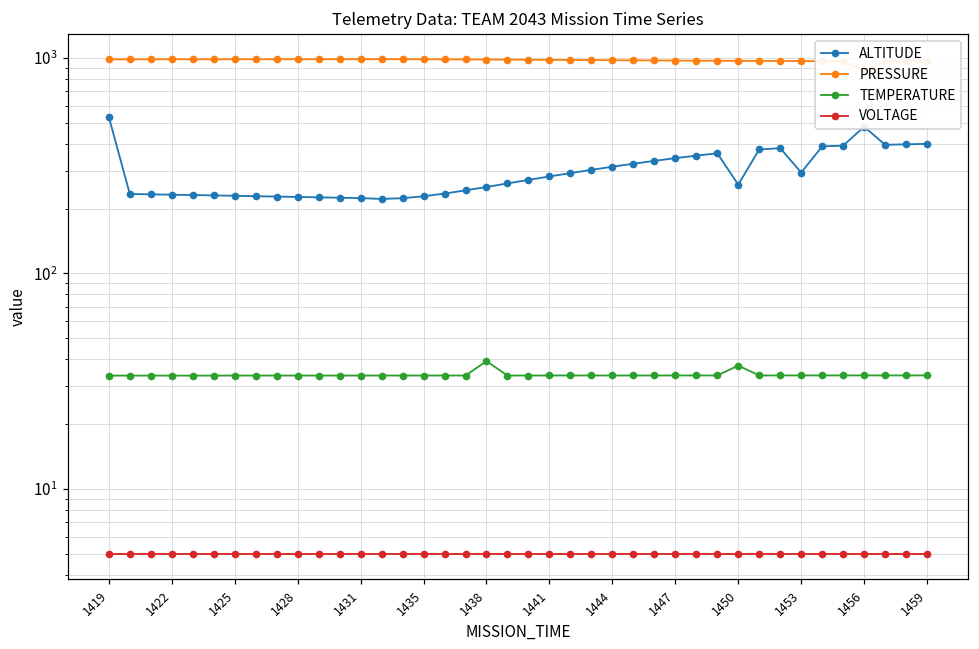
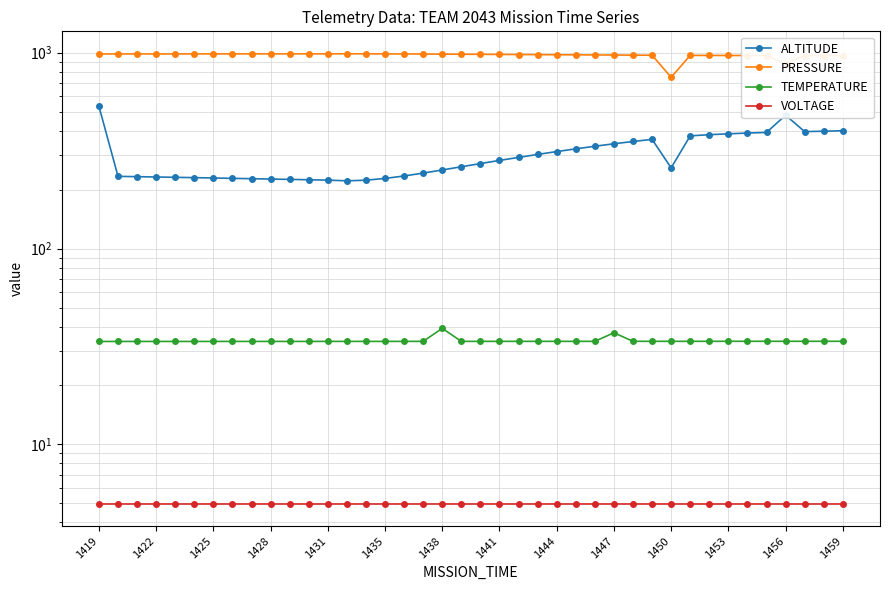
TEMPERATURE, 1447: 34 -> 37
PRESSURE, 1450: 1000 -> 750
TEMPERATURE, 1450: 37 -> 34
ALTITUDE, 1453: 290 -> 390
